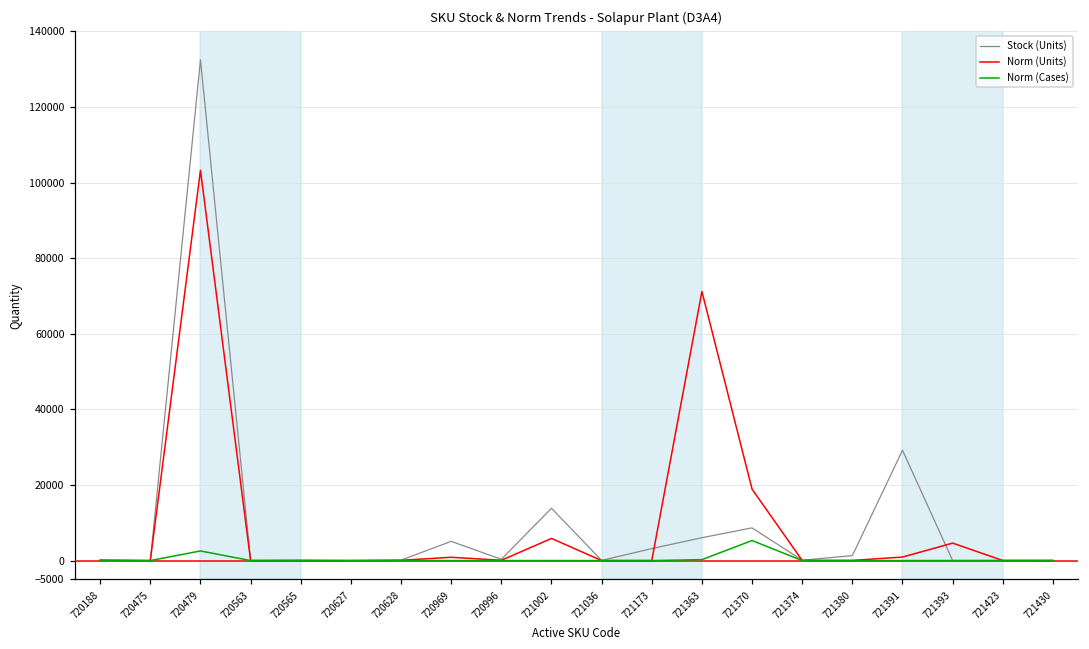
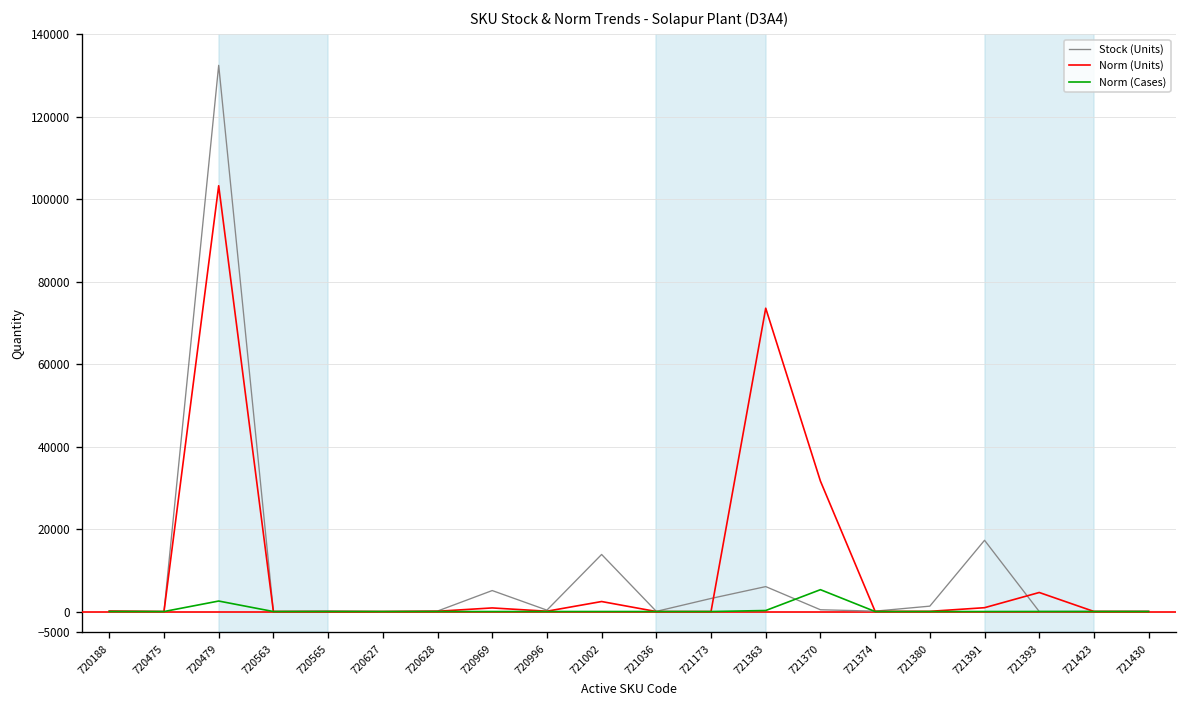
Norm (Units), 721002: 6000 -> 2000
Norm (Units), 721363: 71000 -> 74000
Stock (Units), 721370: 9000 -> 0
Norm (Units), 721370: 19000 -> 32000
Stock (Units), 721391: 29000 -> 17000
